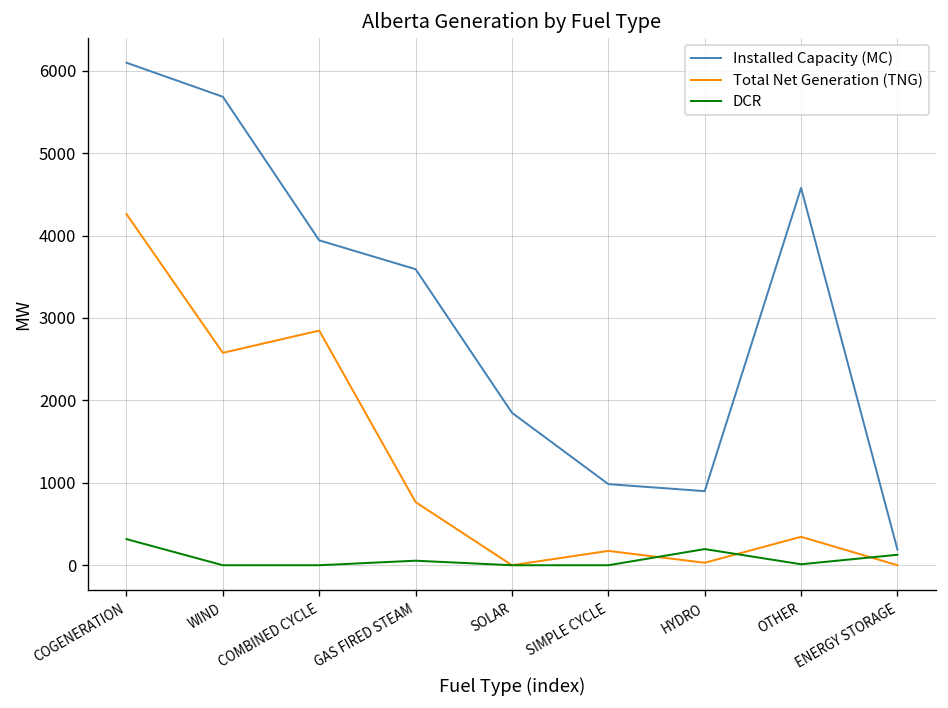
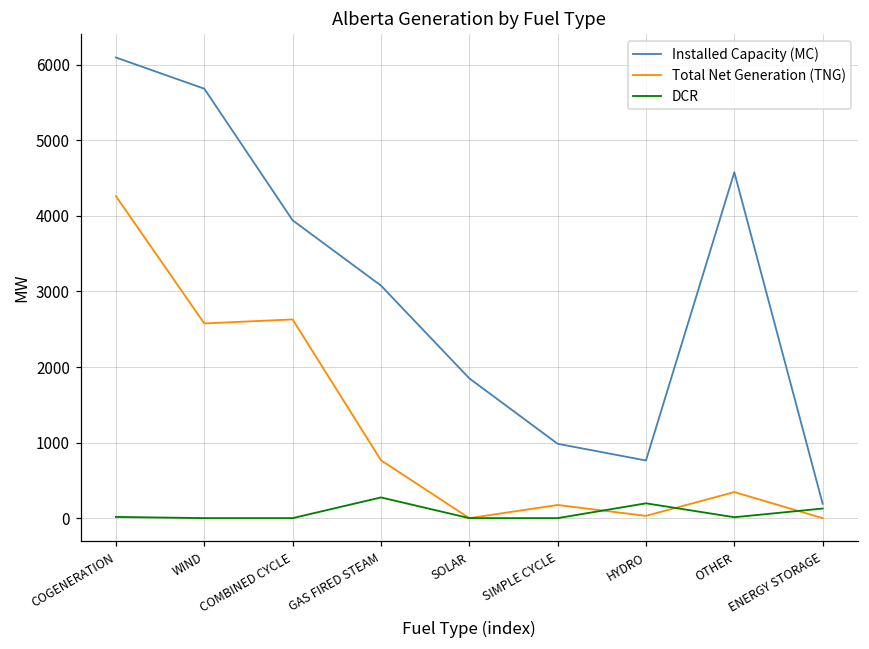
DCR, COGENERATION: 300 -> 0
Total Net Generation (TNG), COMBINED CYCLE: 2800 -> 2600
Installed Capacity (MC), GAS FIRED STEAM: 3600 -> 3100
DCR, GAS FIRED STEAM: 100 -> 300
Installed Capacity (MC), HYDRO: 900 -> 800
